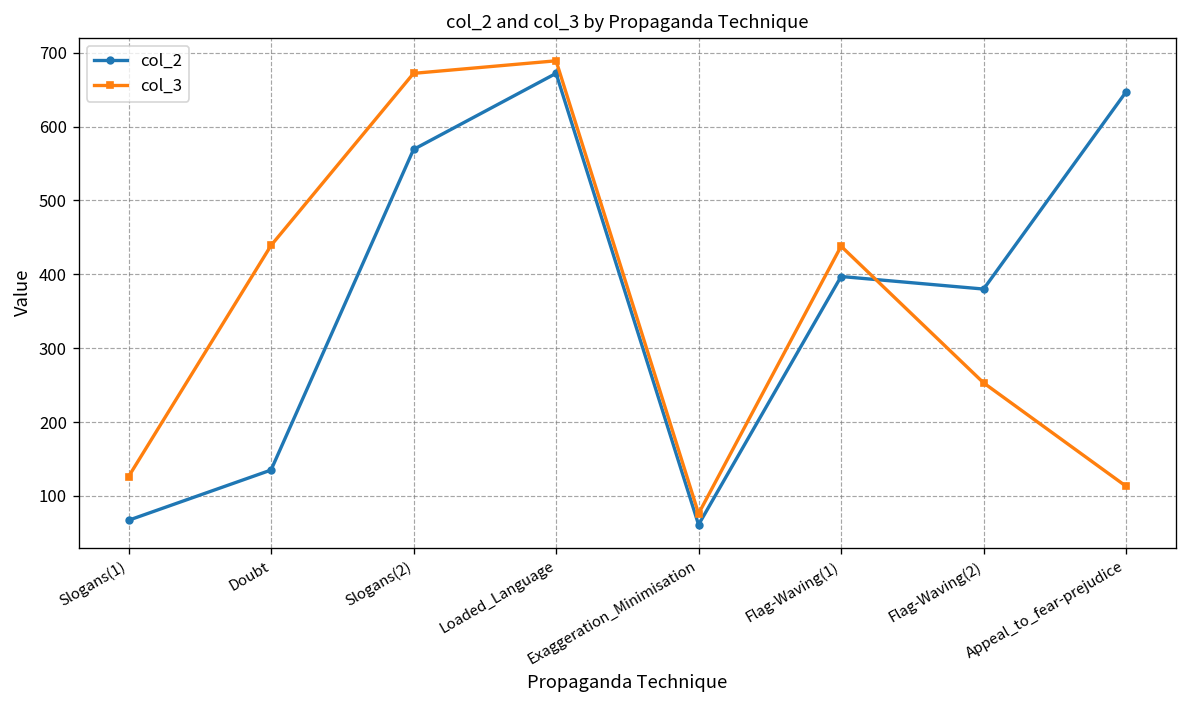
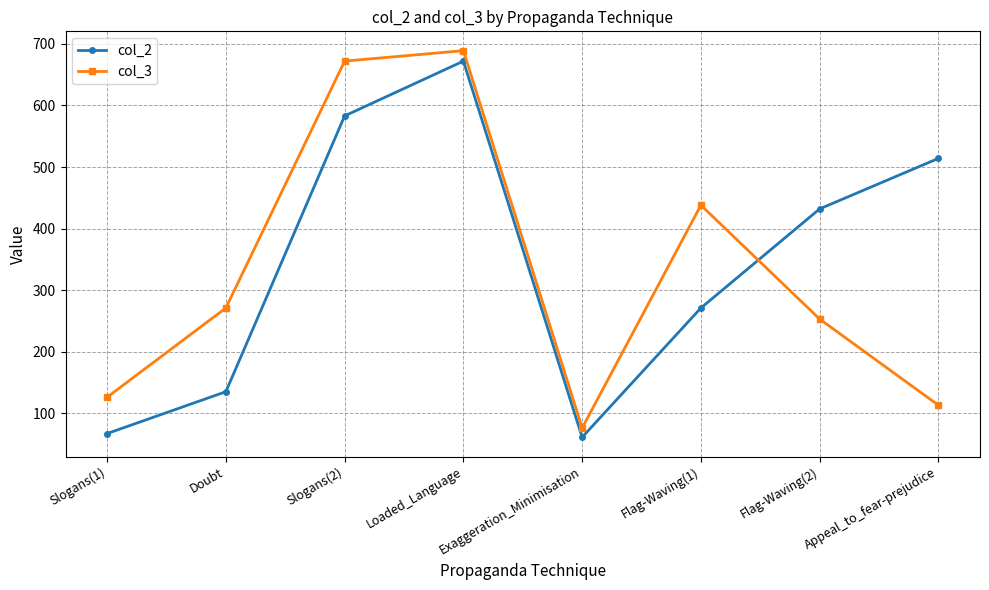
col_3, Doubt: 440 -> 270
col_2, Slogans(2): 570 -> 580
col_2, Flag-Waving(1): 400 -> 270
col_2, Flag-Waving(2): 380 -> 430
col_2, Appeal_to_fear-prejudice: 650 -> 510
